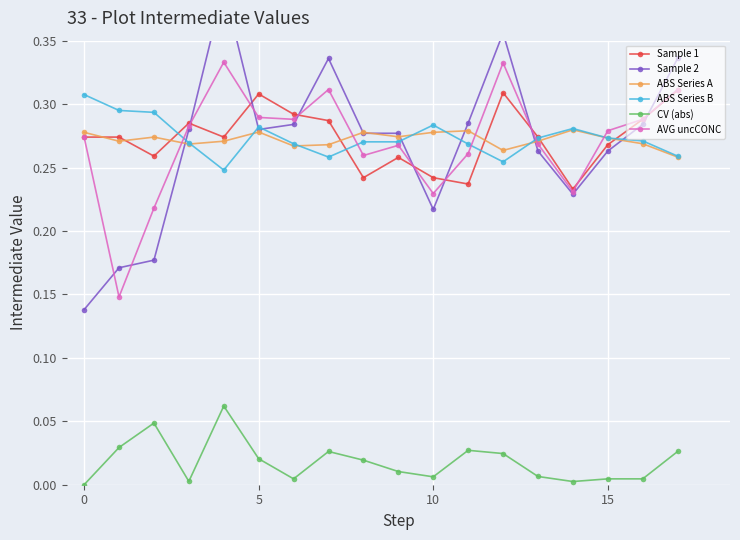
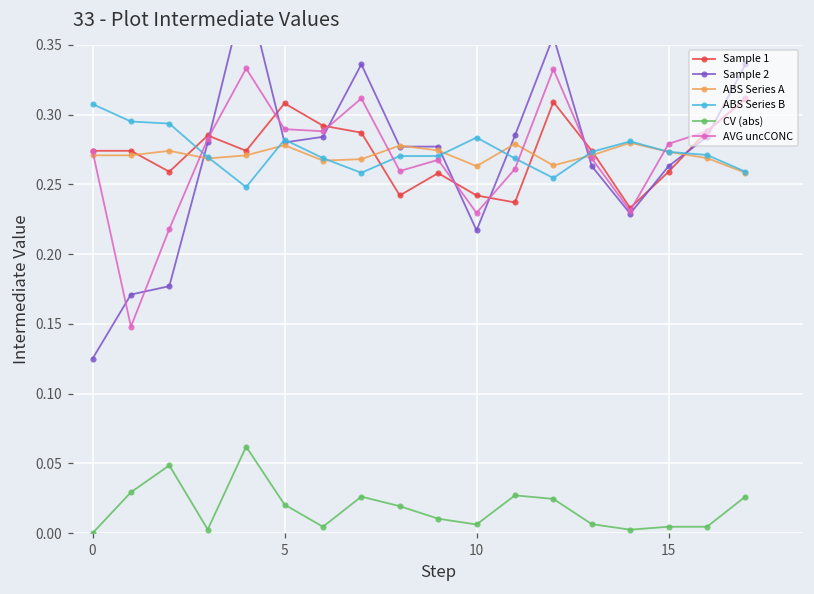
Sample 2, 0: 0.138 -> 0.125
ABS Series A, 0: 0.278 -> 0.271
ABS Series A, 10: 0.278 -> 0.263
Sample 1, 15: 0.268 -> 0.259
